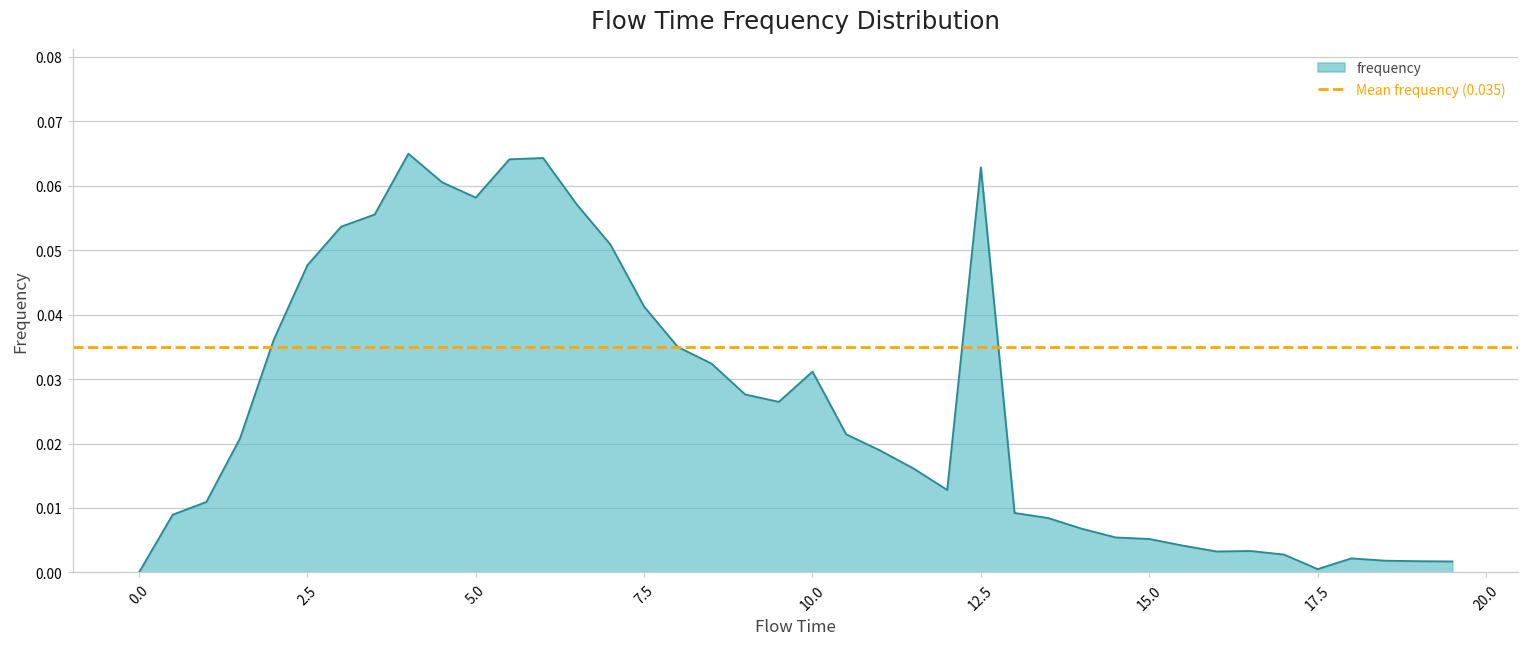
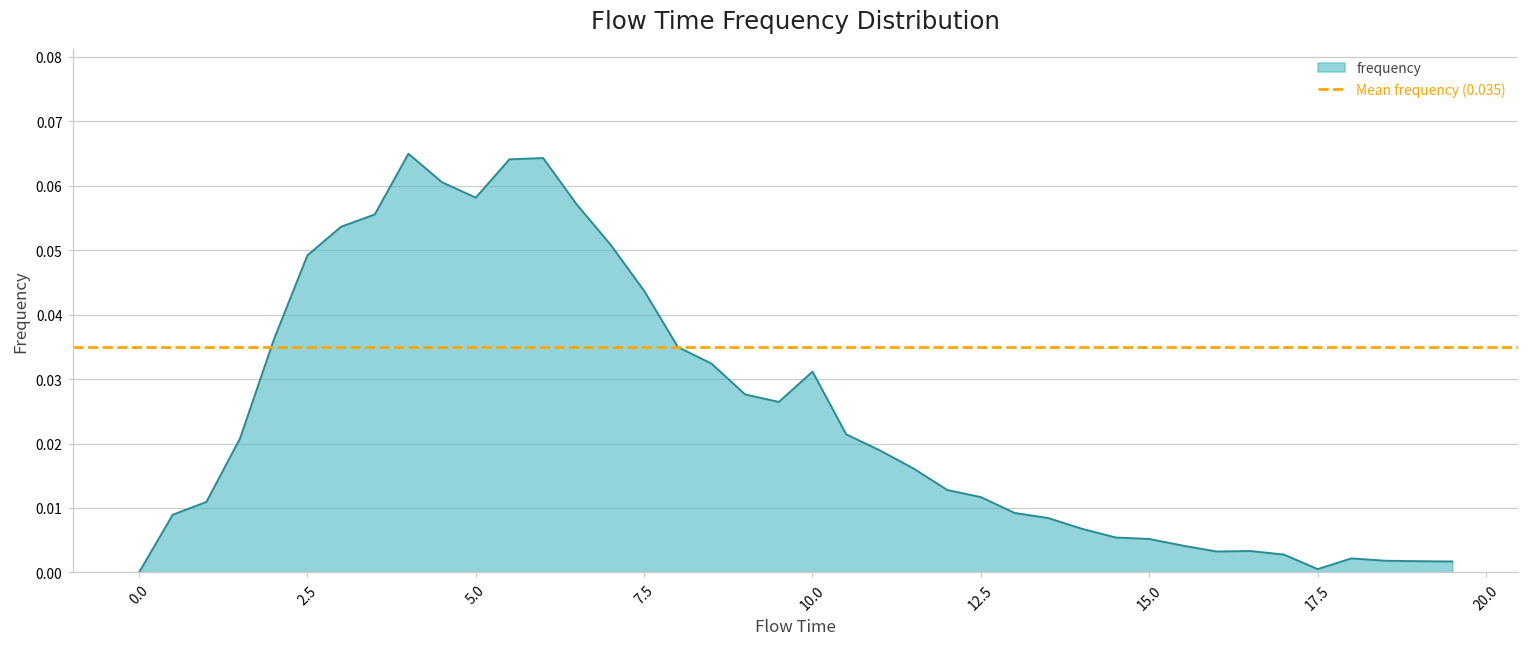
2.5: 0.048 -> 0.049
7.5: 0.041 -> 0.044
12.5: 0.063 -> 0.012
